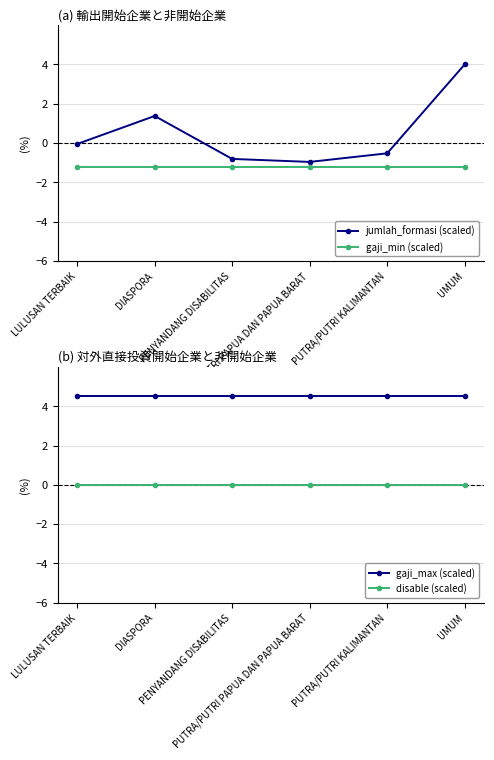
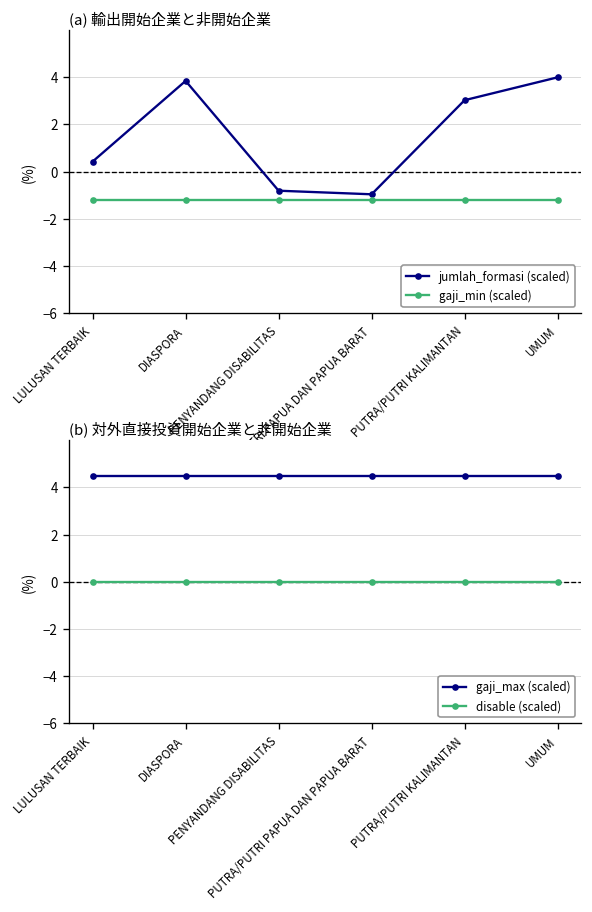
(a) 輸出開始企業と非開始企業, jumlah_formasi (scaled), LULUSAN TERBAIK: 0.0 -> 0.4
(a) 輸出開始企業と非開始企業, jumlah_formasi (scaled), DIASPORA: 1.4 -> 3.8
(a) 輸出開始企業と非開始企業, jumlah_formasi (scaled), PUTRA/PUTRI KALIMANTAN: -0.5 -> 3.0
